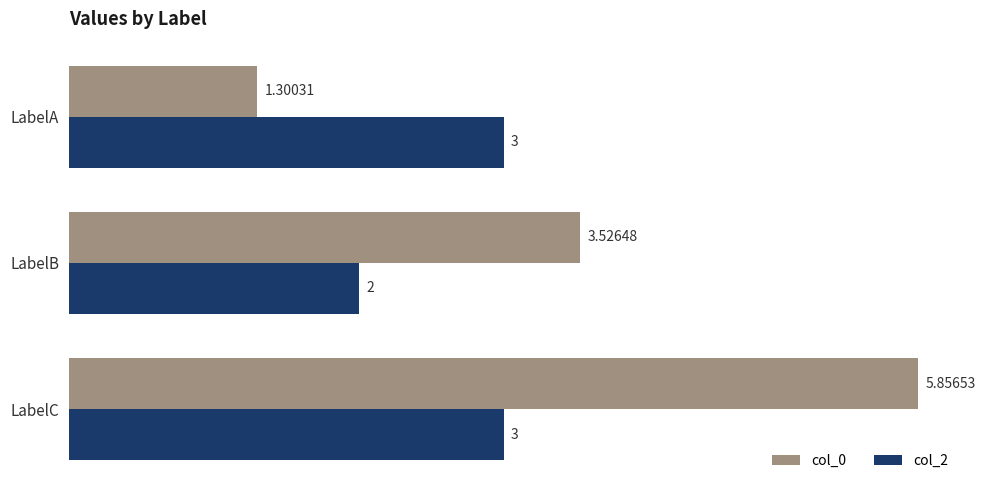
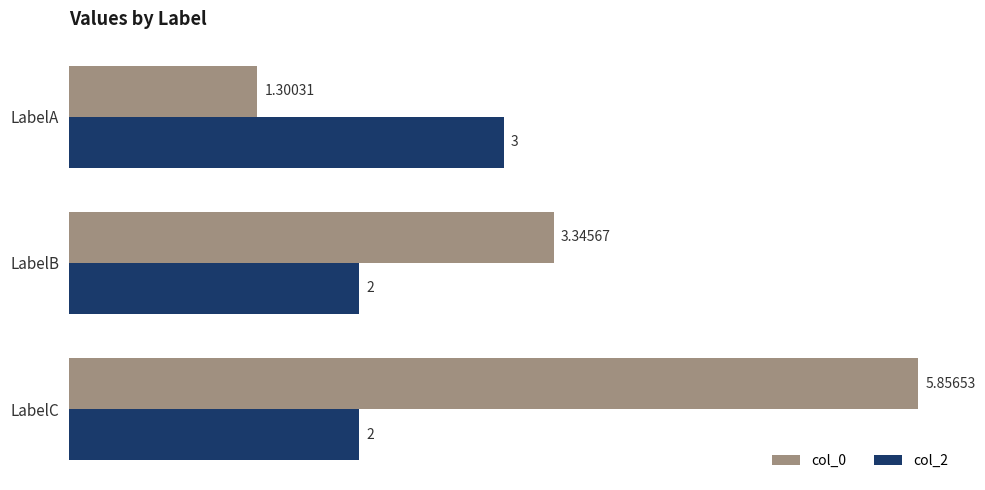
col_0, LabelB: 3.52648 -> 3.34567
col_2, LabelC: 3 -> 2
